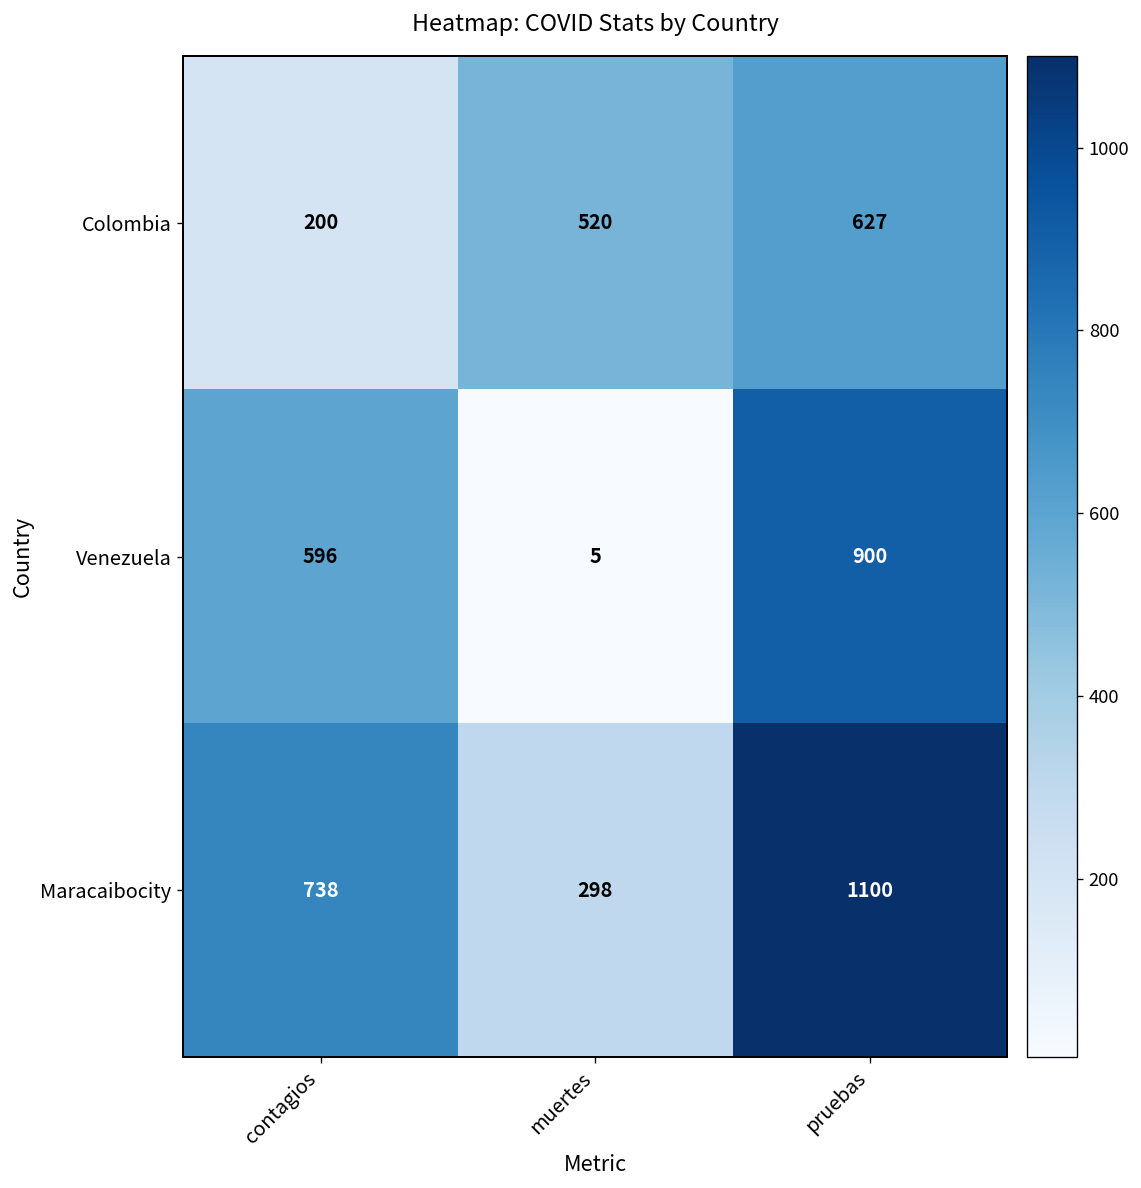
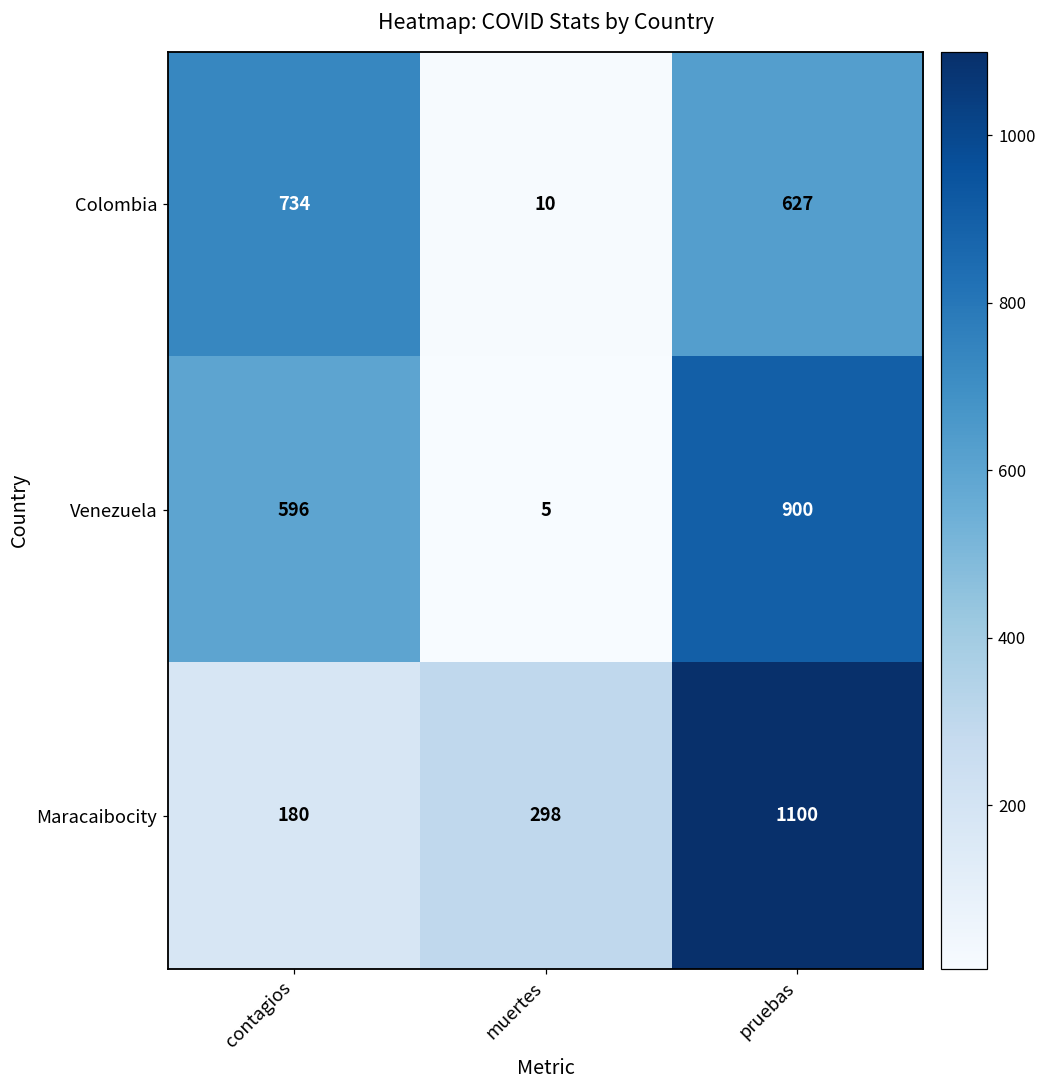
Colombia, contagios: 200 -> 734
Colombia, muertes: 520 -> 10
Maracaibocity, contagios: 738 -> 180
